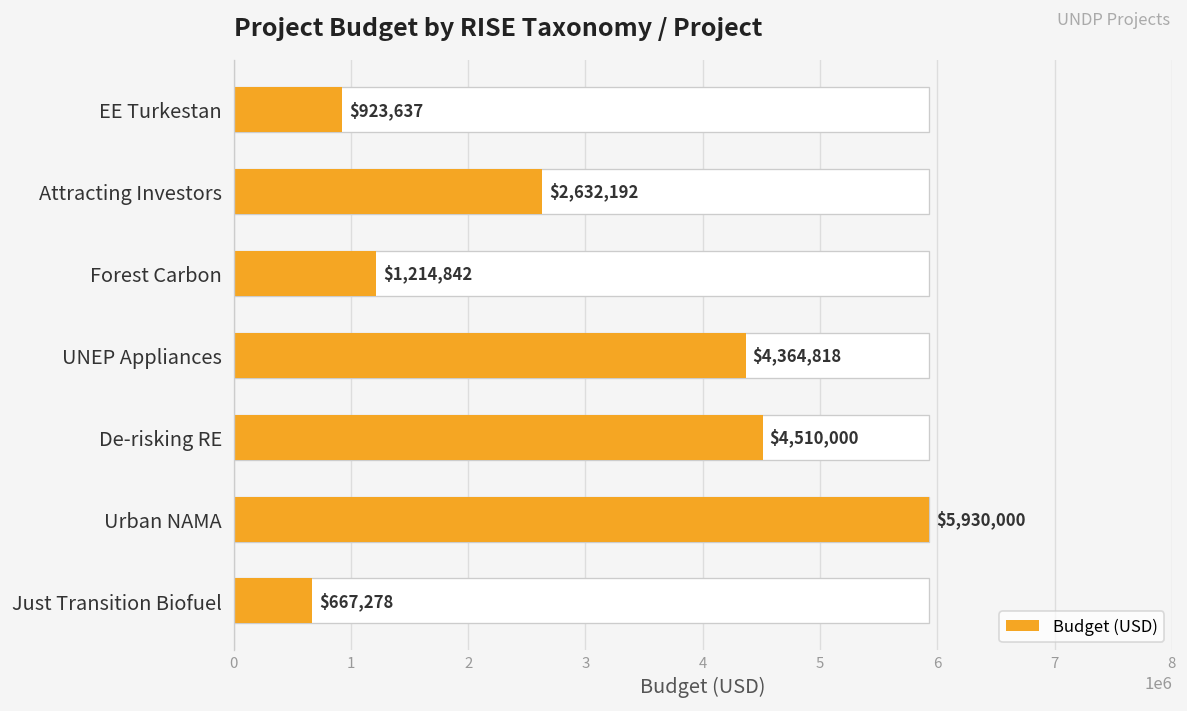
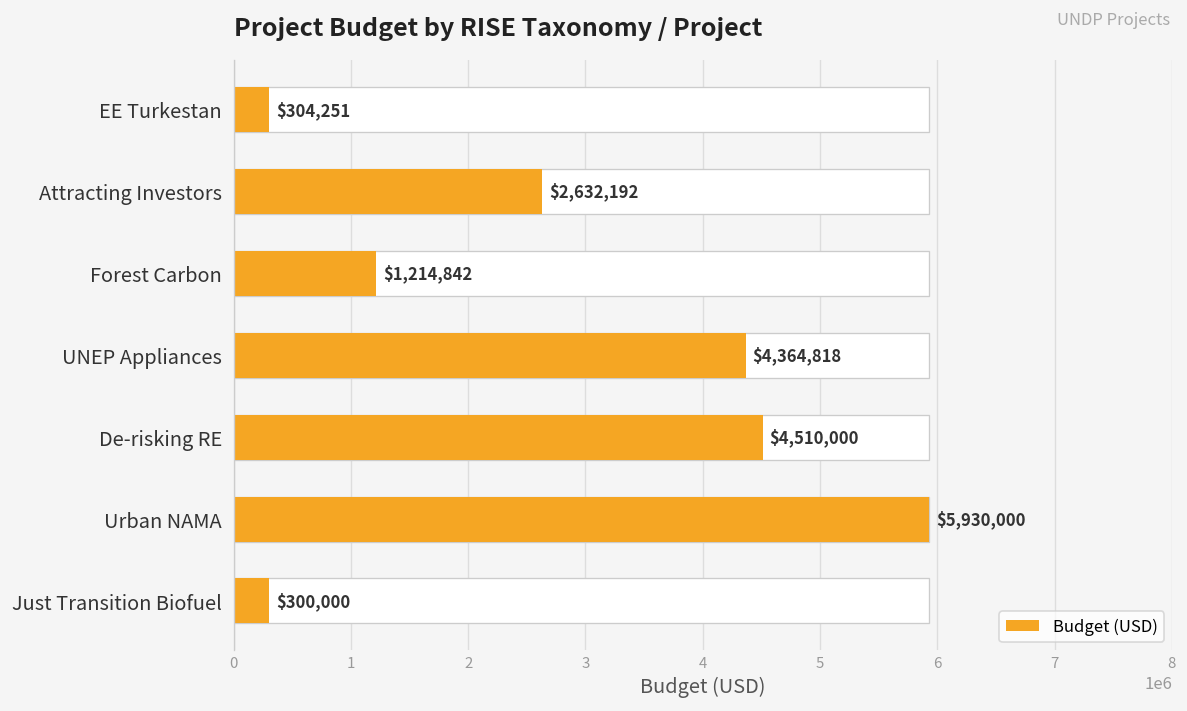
Budget (USD), EE Turkestan: $923,637 -> $304,251
Budget (USD), Just Transition Biofuel: $667,278 -> $300,000
